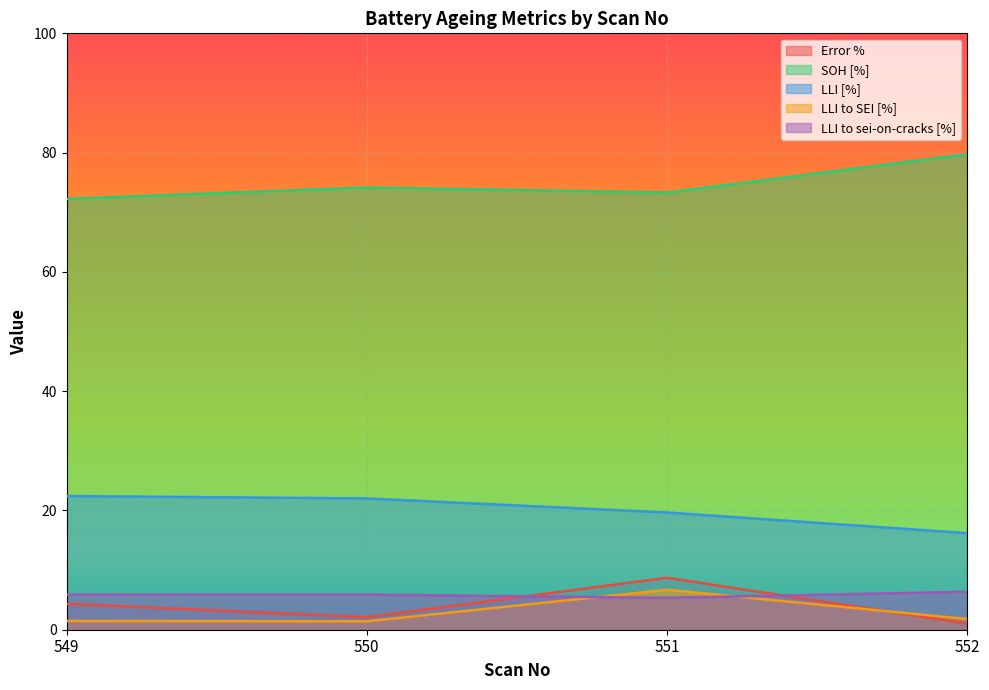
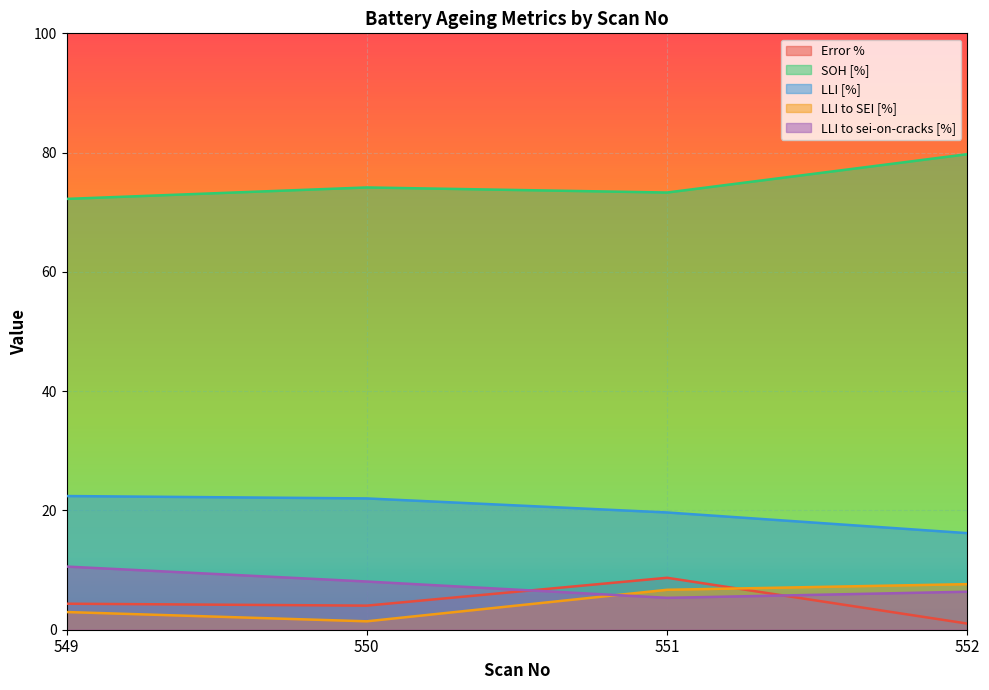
LLI to SEI [%], 549: 1 -> 3
LLI to sei-on-cracks [%], 549: 6 -> 11
Error %, 550: 2 -> 4
LLI to sei-on-cracks [%], 550: 6 -> 8
LLI to SEI [%], 552: 2 -> 8
